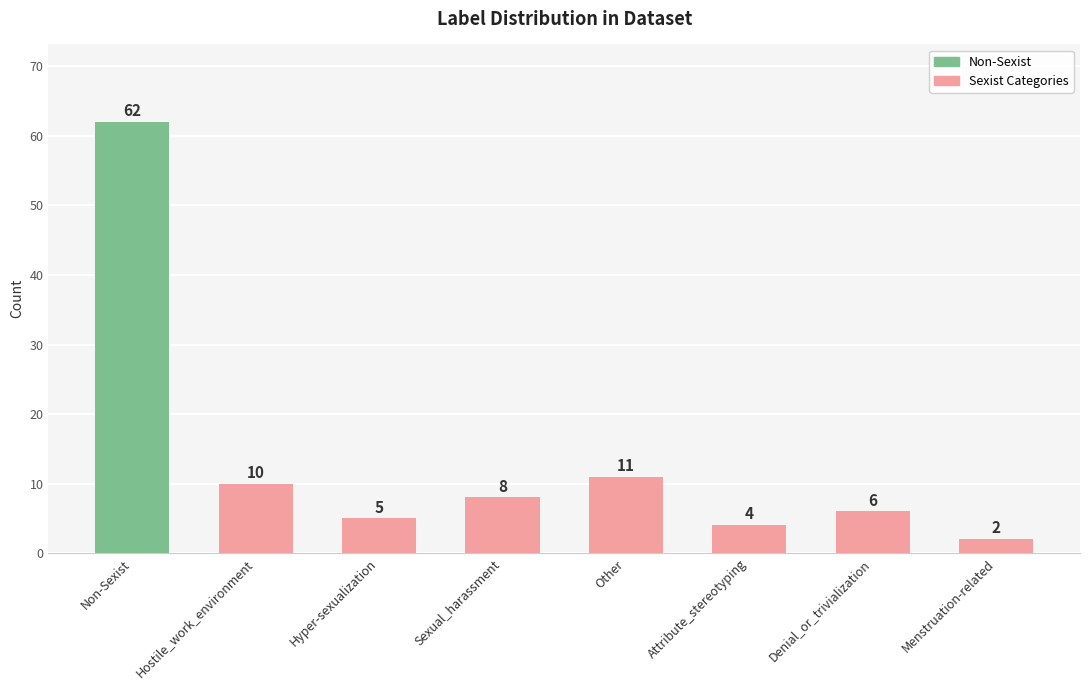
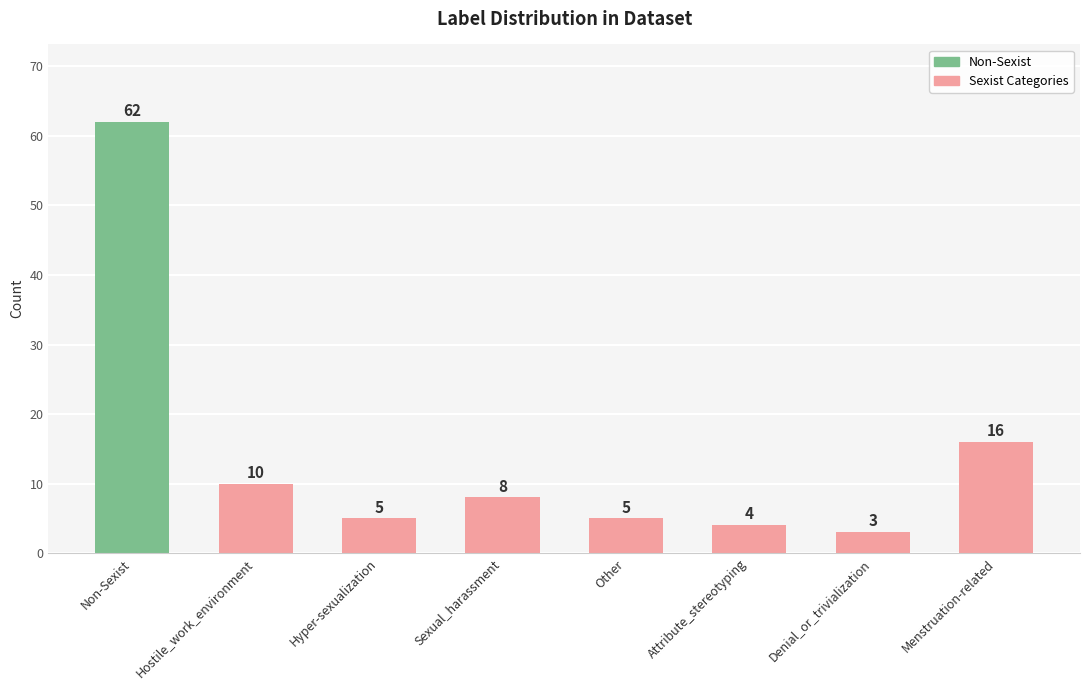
Other: 11 -> 5
Denial_or_trivialization: 6 -> 3
Menstruation-related: 2 -> 16
